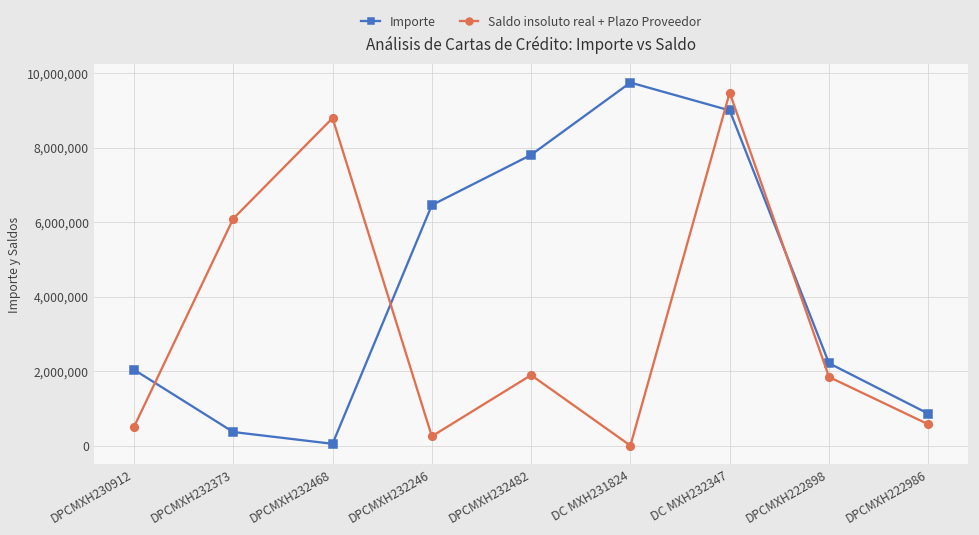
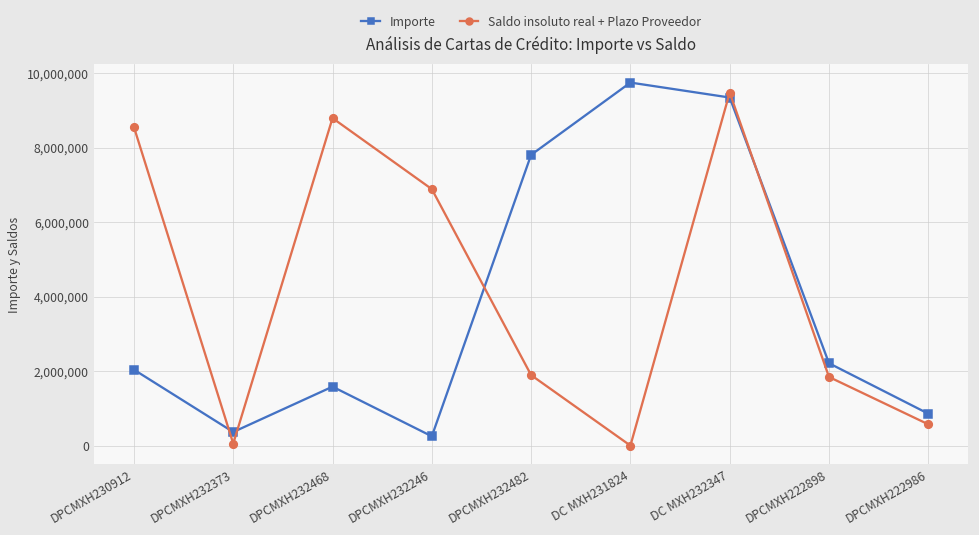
Saldo insoluto real + Plazo Proveedor, DPCMXH230912: 500,000 -> 8,600,000
Saldo insoluto real + Plazo Proveedor, DPCMXH232373: 6,100,000 -> 100,000
Importe, DPCMXH232468: 0 -> 1,600,000
Importe, DPCMXH232246: 6,500,000 -> 300,000
Saldo insoluto real + Plazo Proveedor, DPCMXH232246: 300,000 -> 6,900,000
Importe, DC MXH232347: 9,000,000 -> 9,300,000
